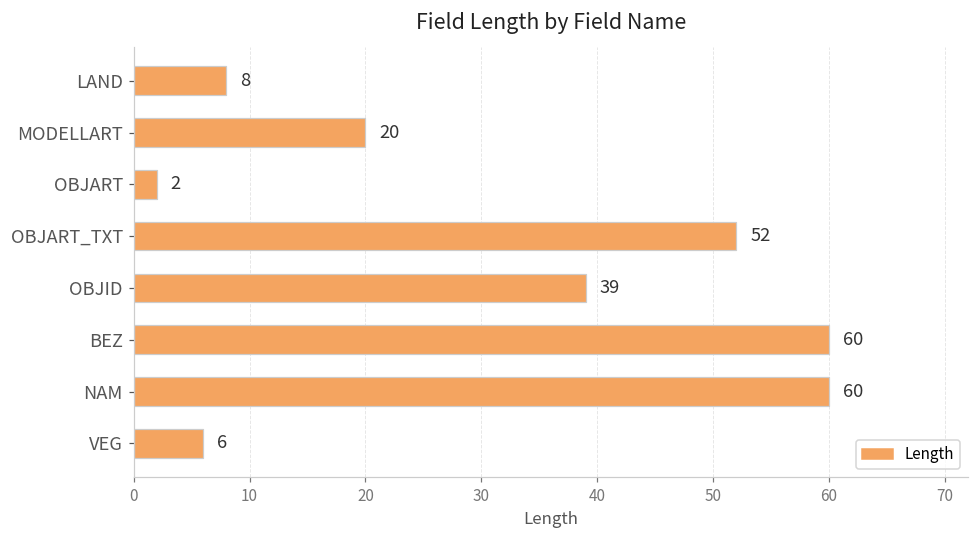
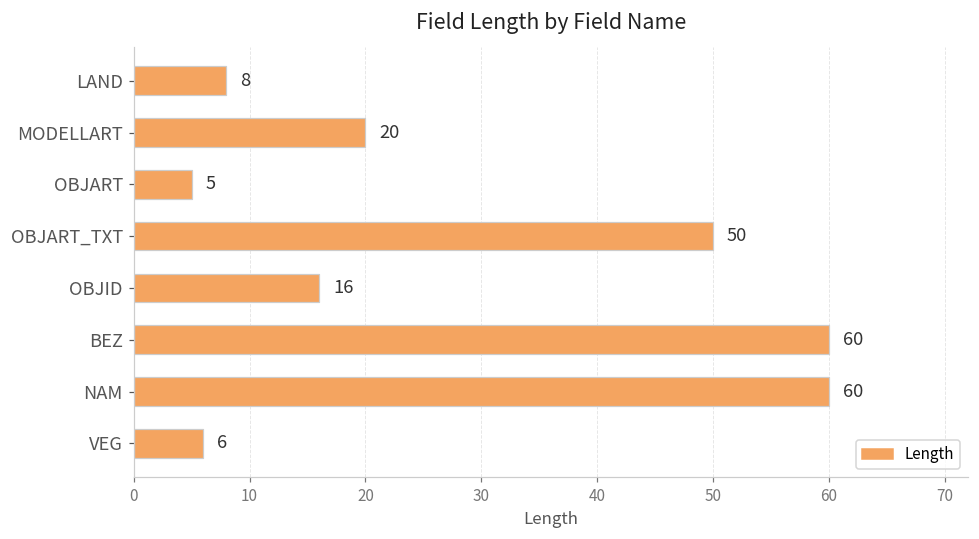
OBJART: 2 -> 5
OBJART_TXT: 52 -> 50
OBJID: 39 -> 16
